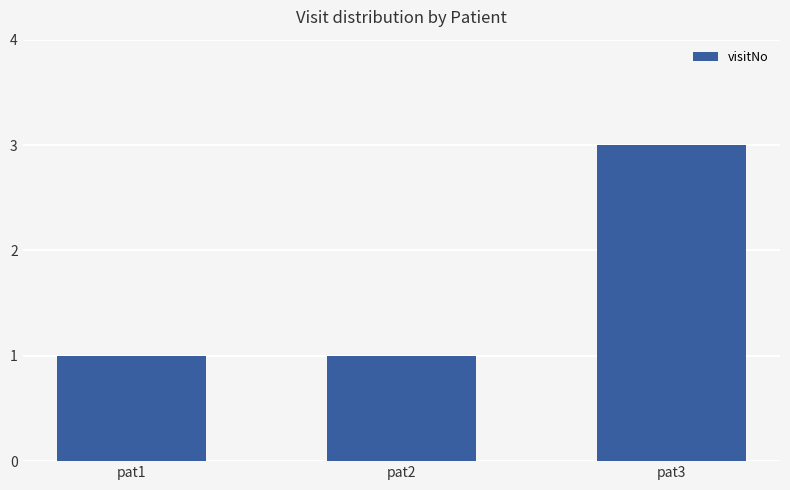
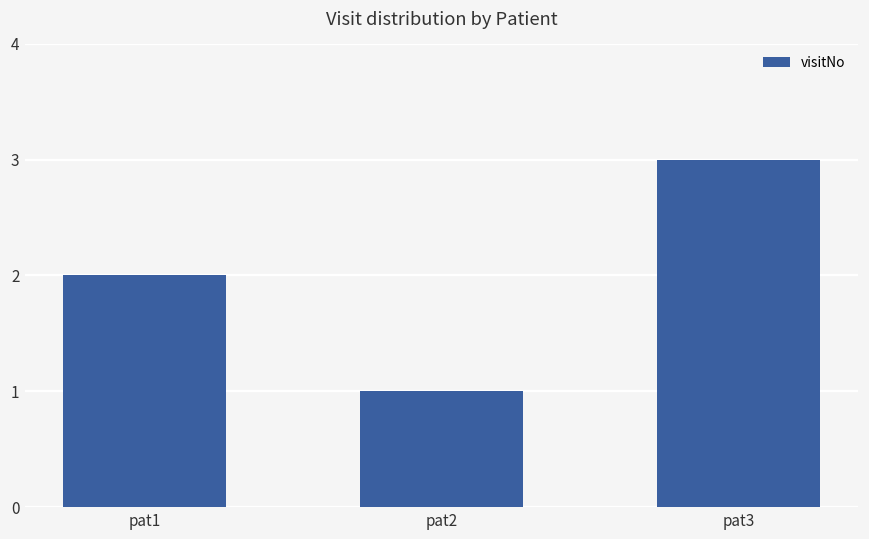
pat1: 1 -> 2
